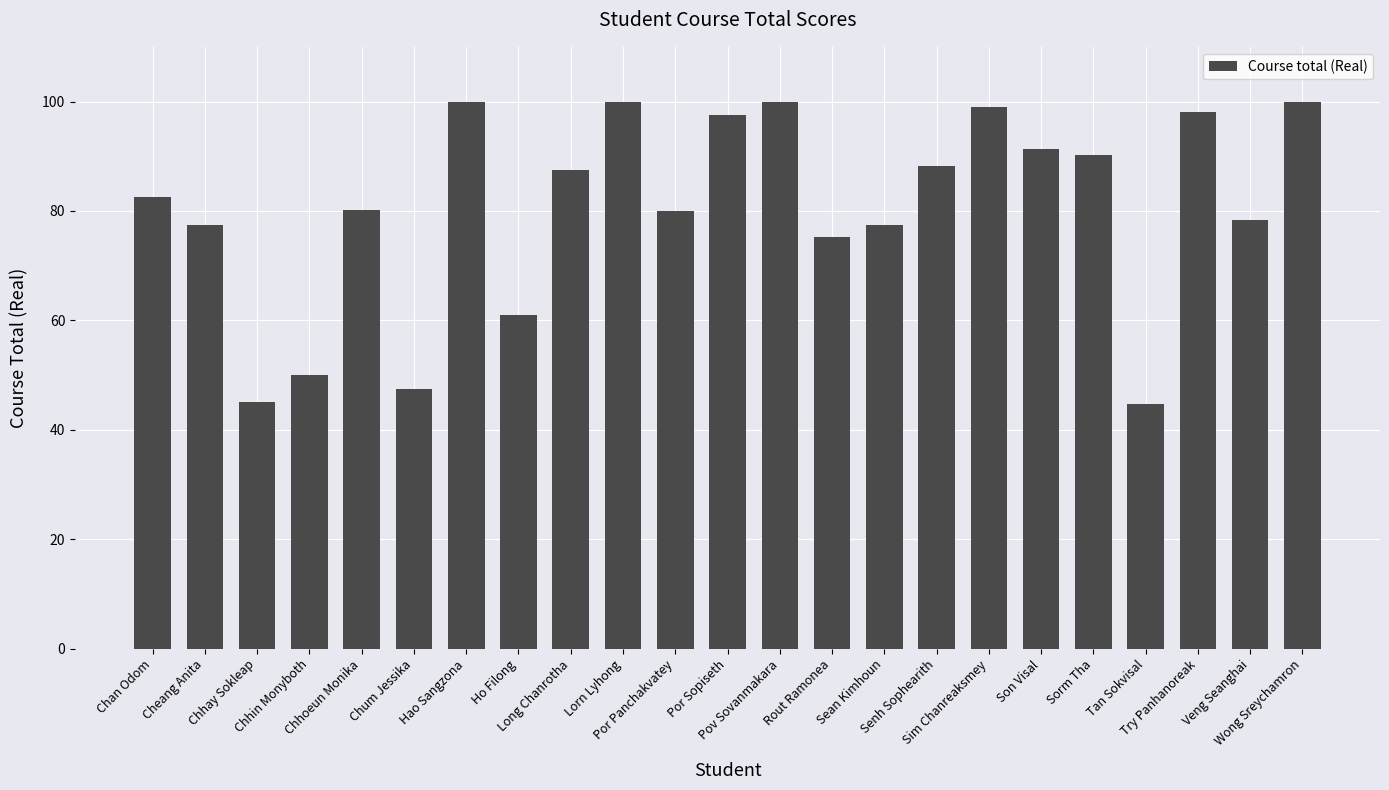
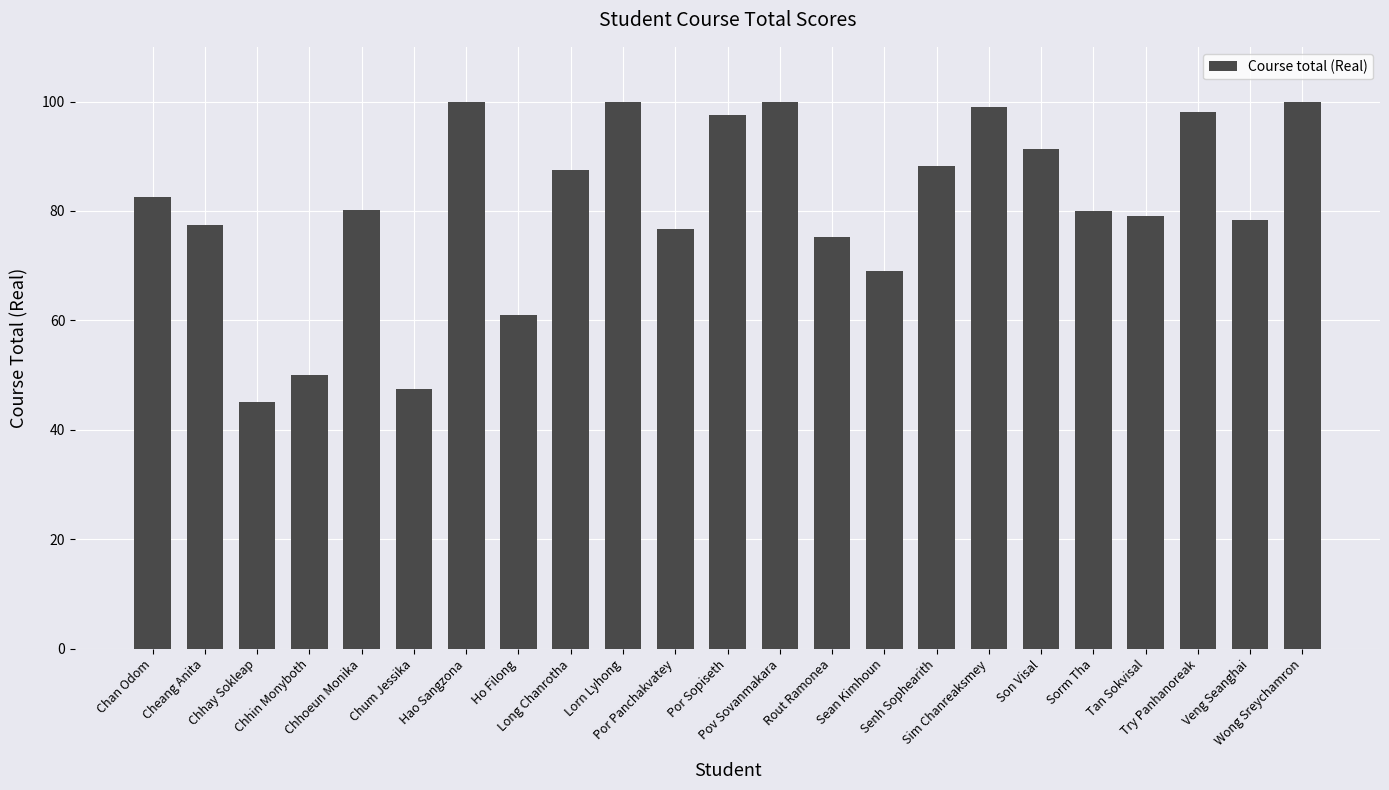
Por Panchakvatey: 80 -> 77
Sean Kimhoun: 78 -> 69
Sorm Tha: 90 -> 80
Tan Sokvisal: 45 -> 79
